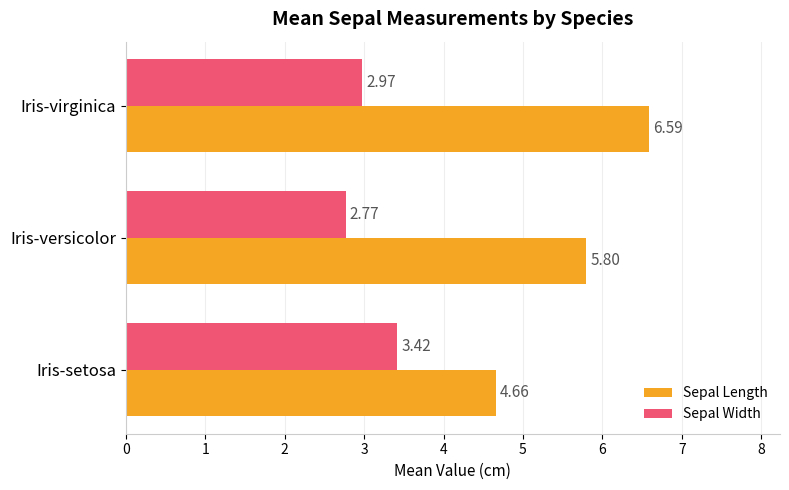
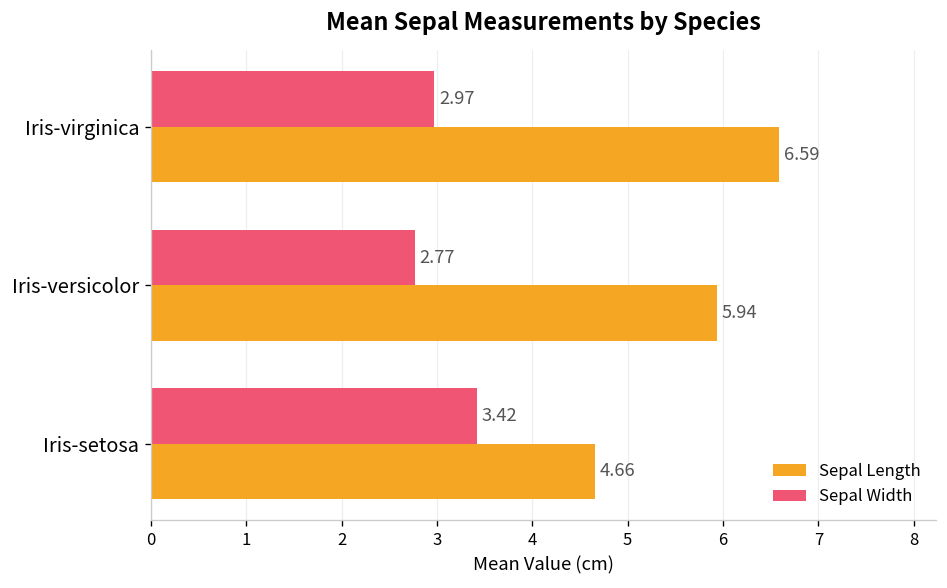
Sepal Length, Iris-versicolor: 5.80 -> 5.94
